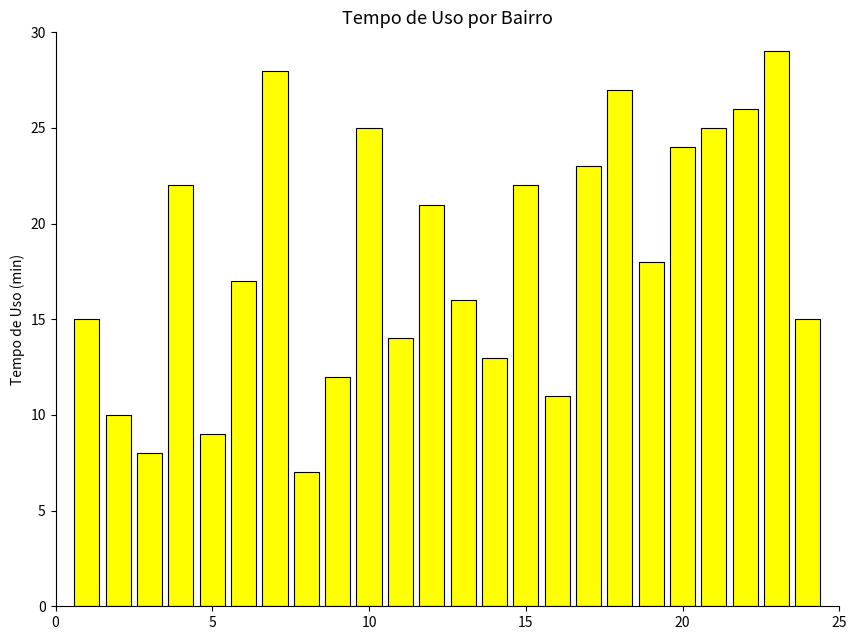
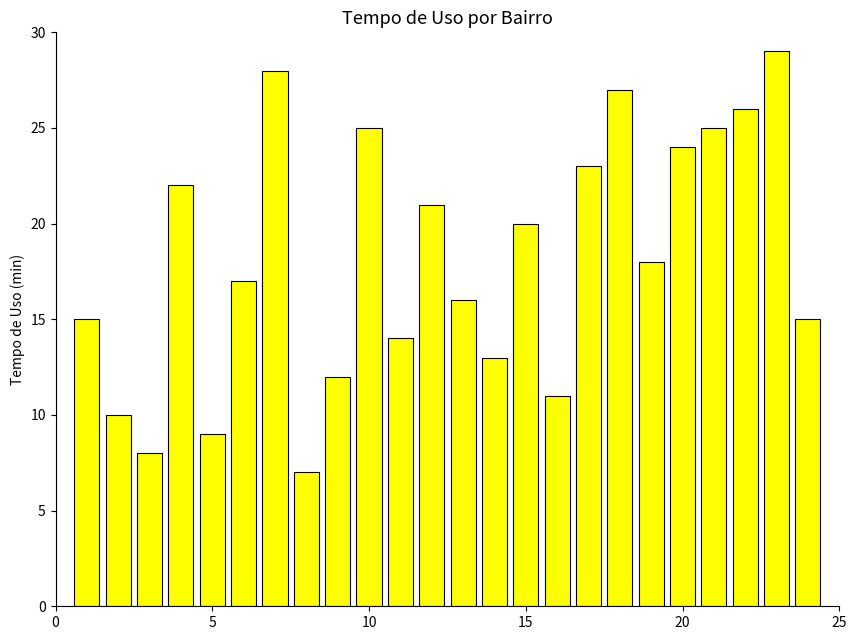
15: 22 -> 20
